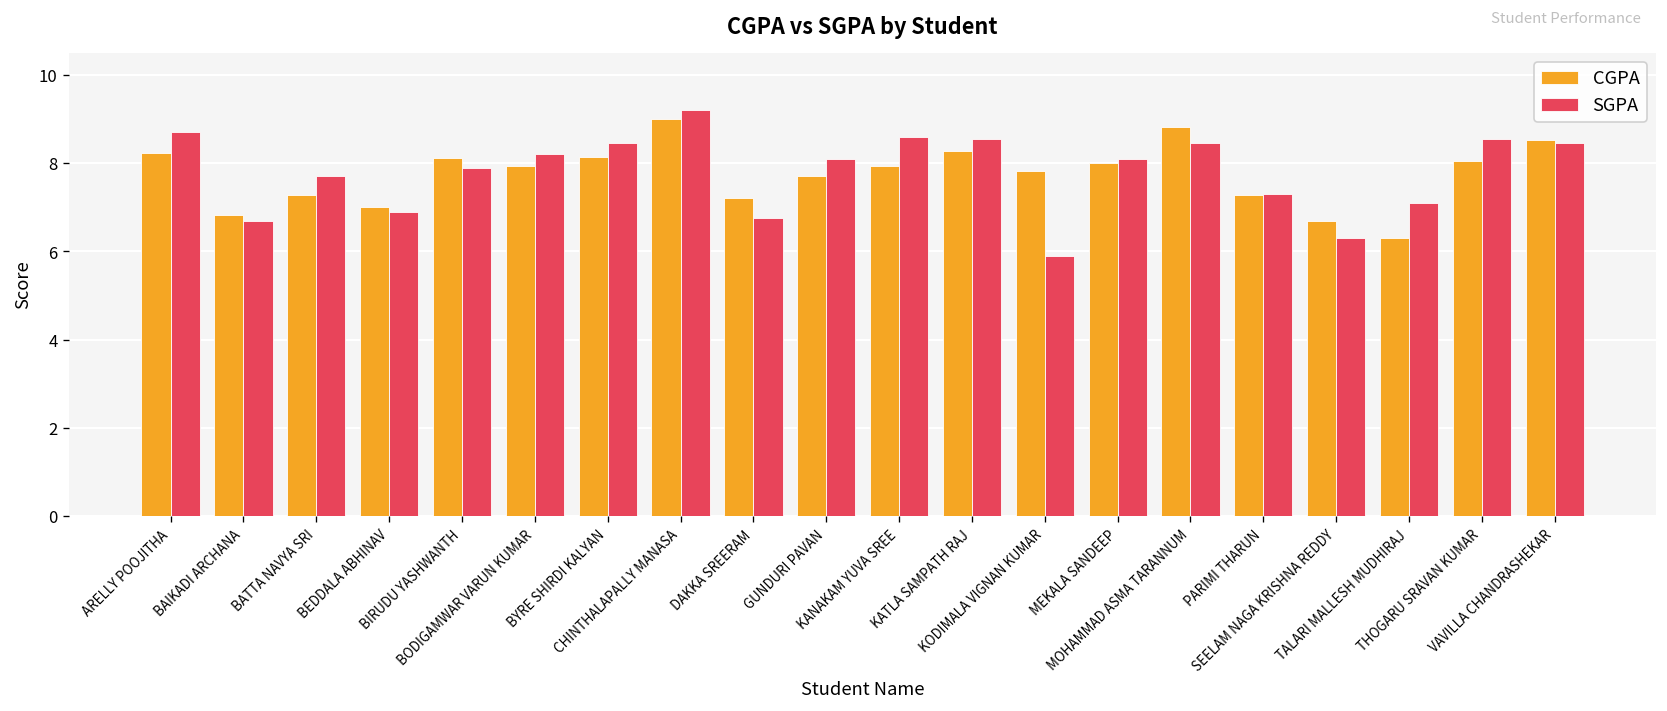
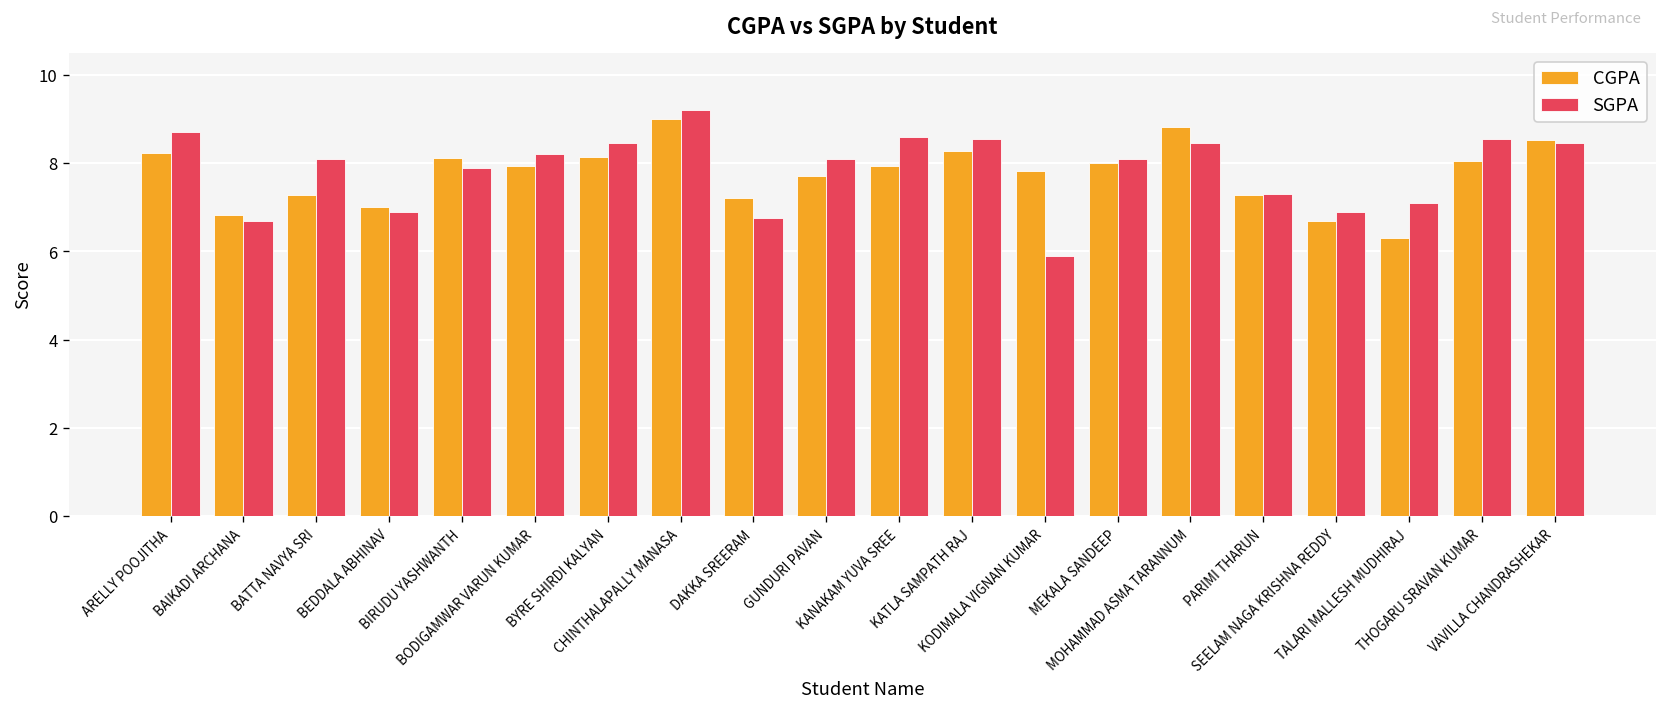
SGPA, BATTA NAVYA SRI: 7.7 -> 8.1
SGPA, SEELAM NAGA KRISHNA REDDY: 6.3 -> 6.9
